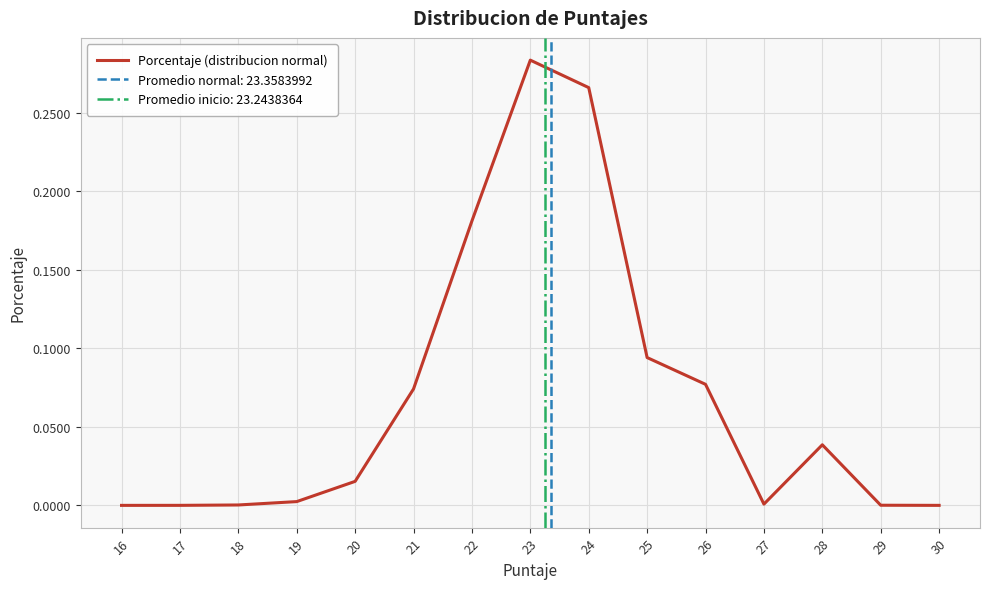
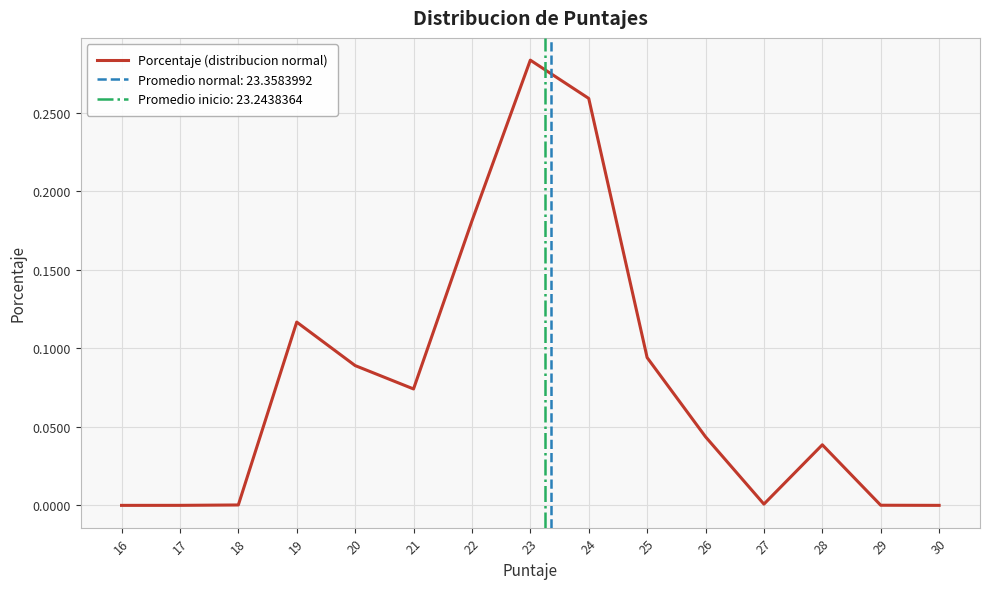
19: 0.002 -> 0.117
20: 0.015 -> 0.089
24: 0.266 -> 0.259
26: 0.077 -> 0.044
